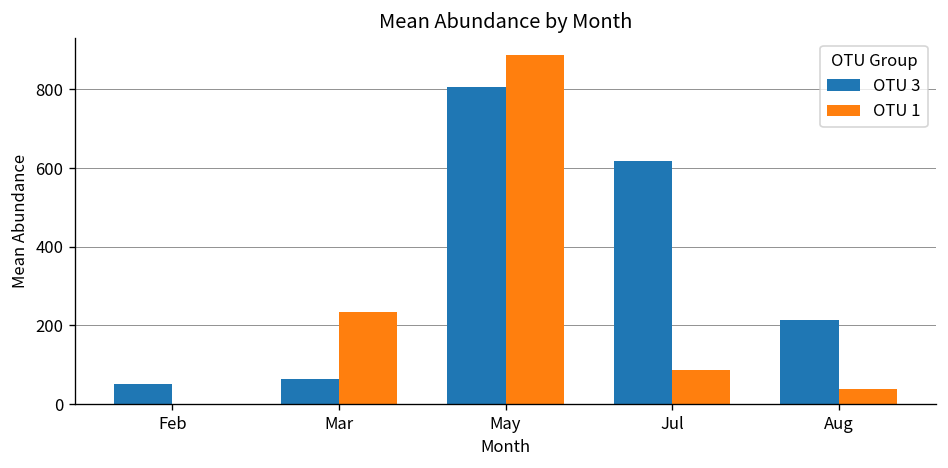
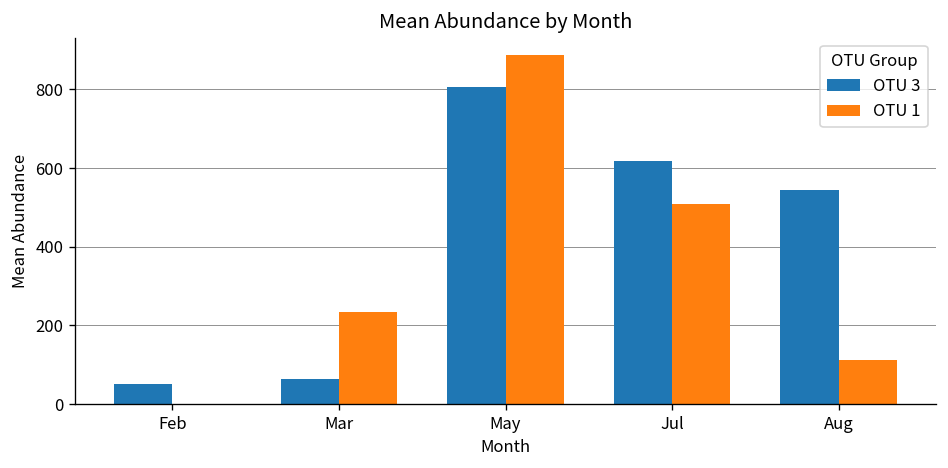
OTU 1, Jul: 90 -> 510
OTU 3, Aug: 210 -> 540
OTU 1, Aug: 40 -> 110
